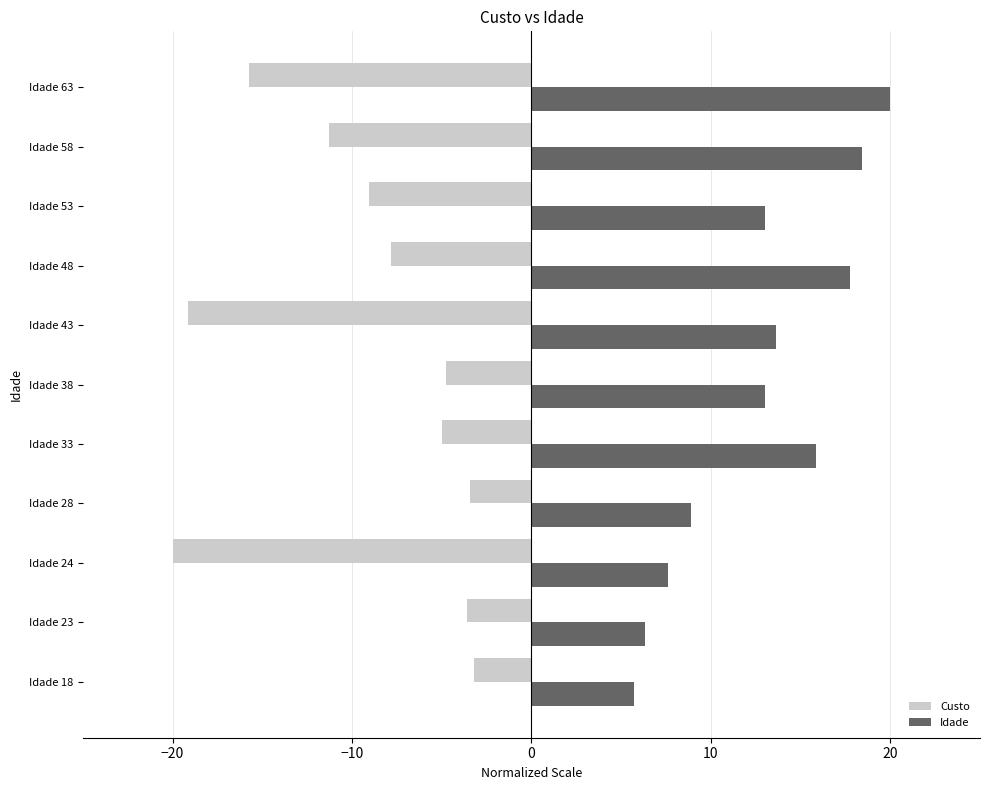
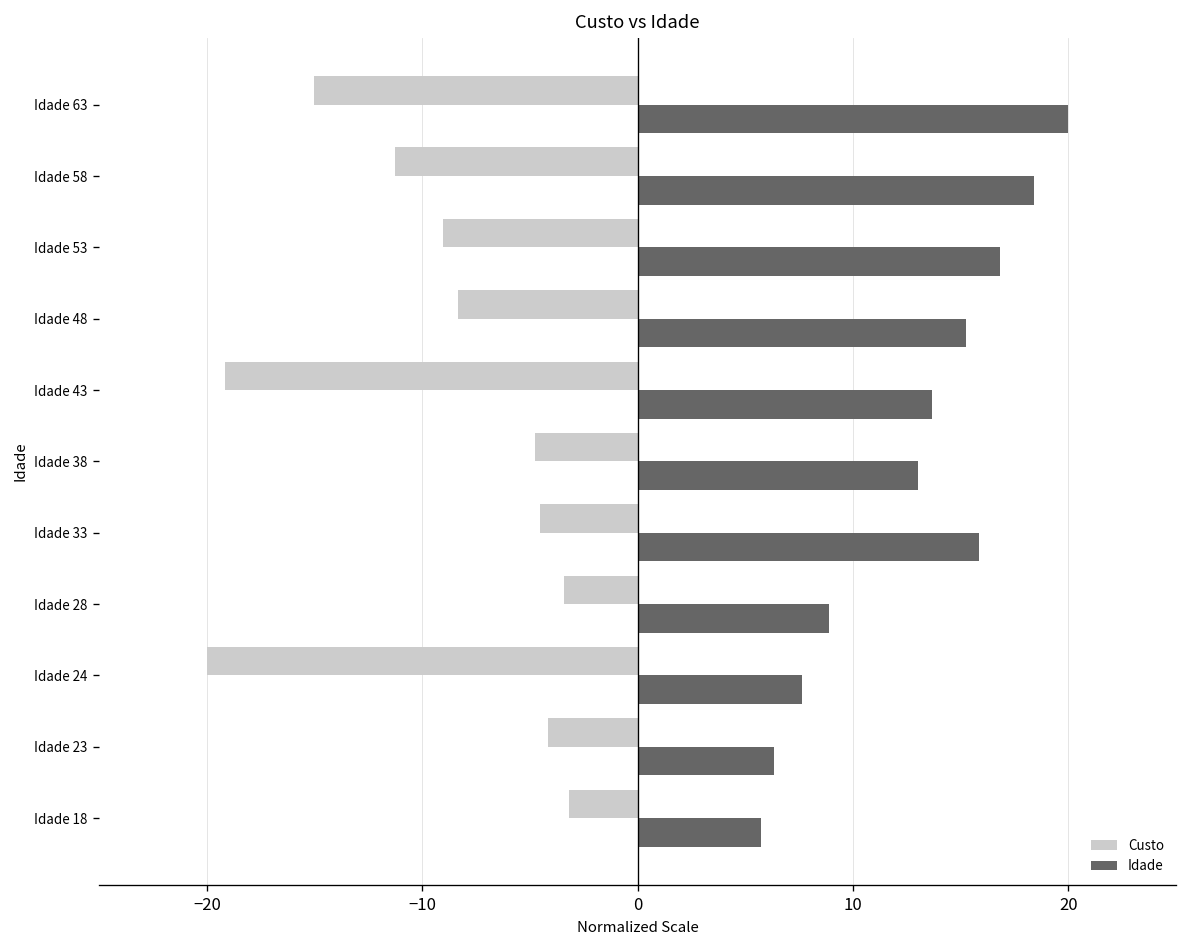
Custo, Idade 63: -15.7 -> -15.1
Idade, Idade 53: 13.0 -> 16.8
Custo, Idade 48: -7.8 -> -8.3
Idade, Idade 48: 17.8 -> 15.2
Custo, Idade 33: -5.0 -> -4.5
Custo, Idade 23: -3.6 -> -4.2
